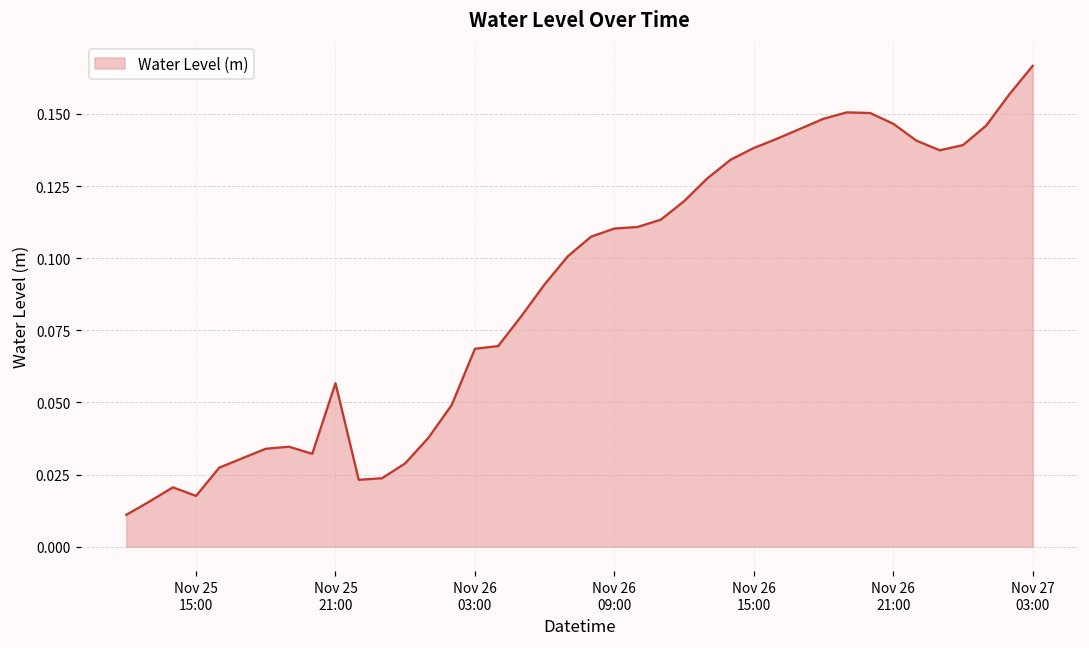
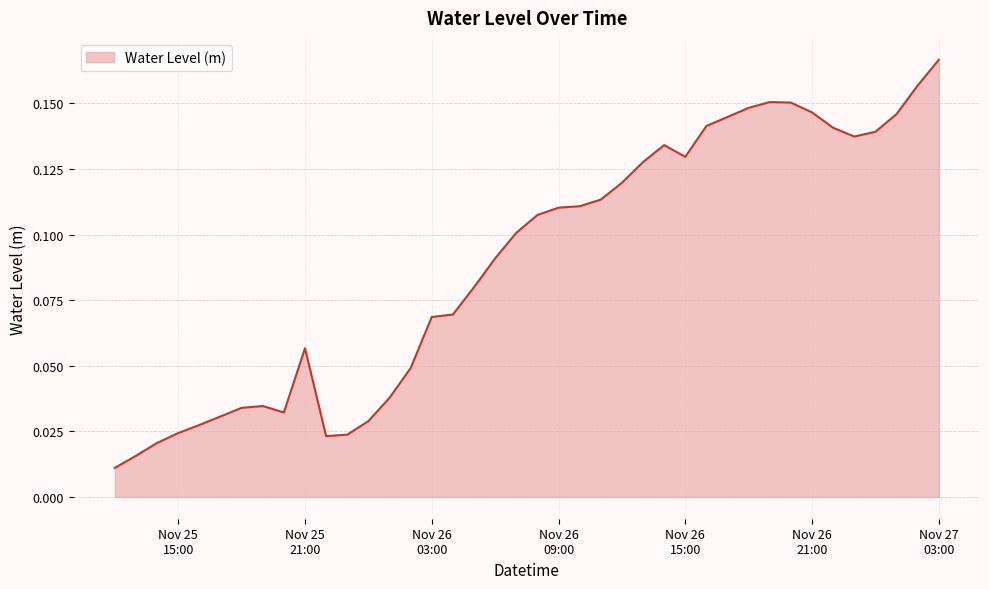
Nov 25 15:00: 0.018 -> 0.024
Nov 26 15:00: 0.138 -> 0.130
